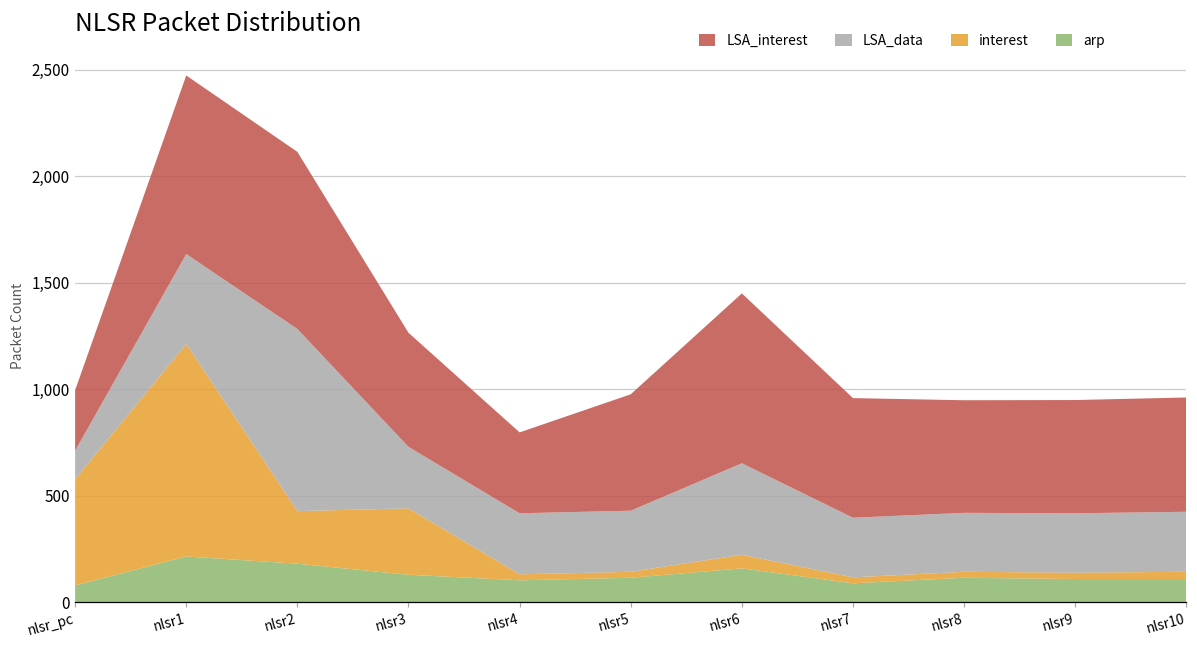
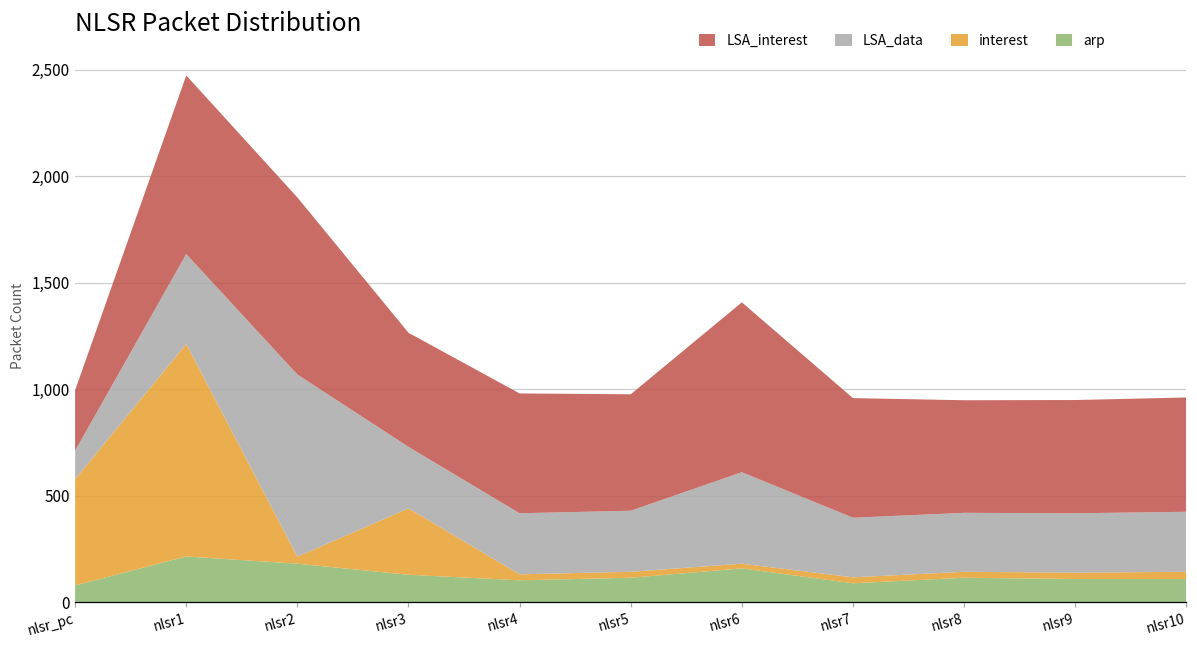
interest, nlsr2: 250 -> 30
LSA_interest, nlsr4: 380 -> 560
interest, nlsr6: 60 -> 20
